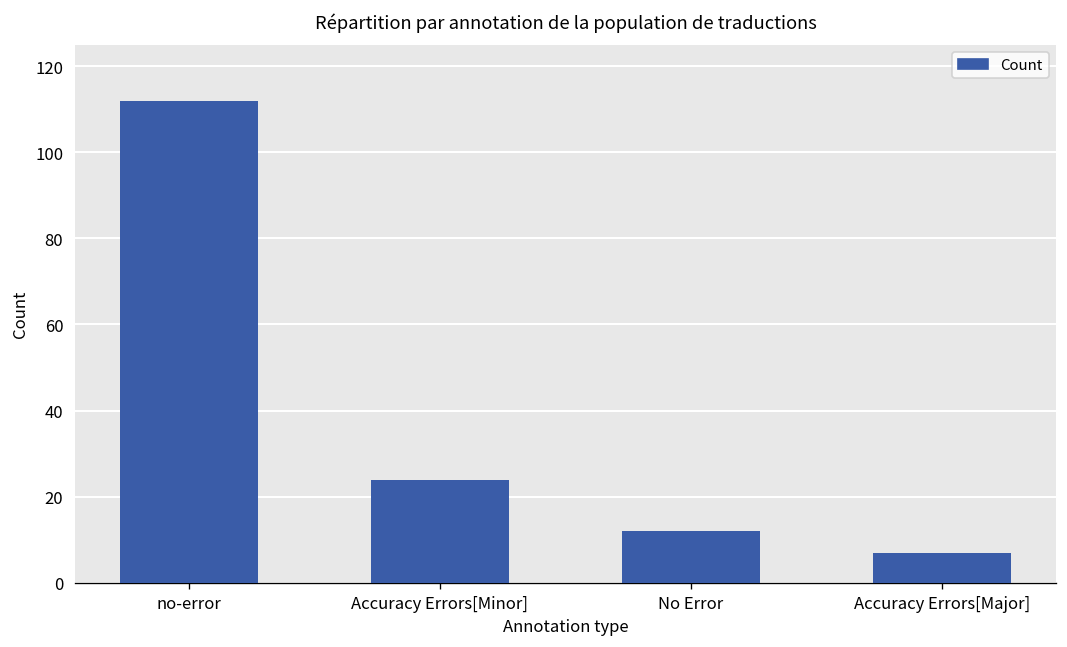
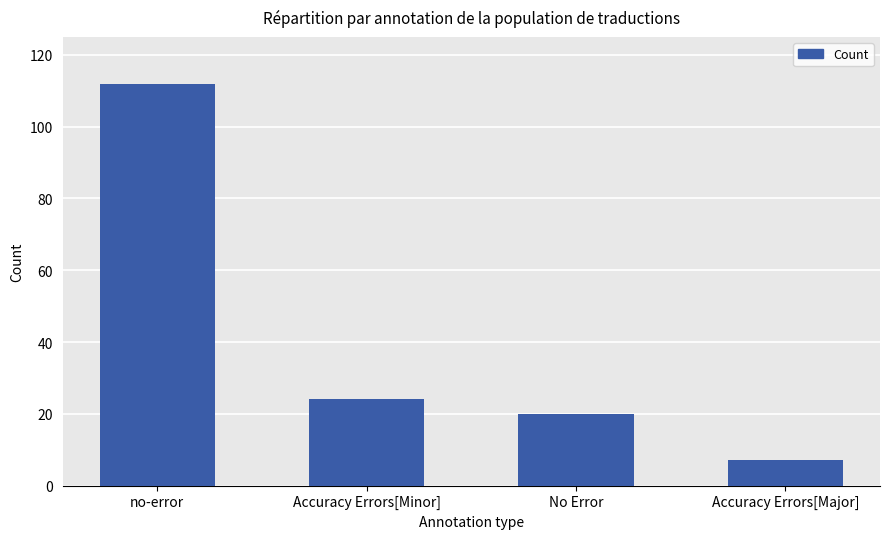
No Error: 12 -> 20
